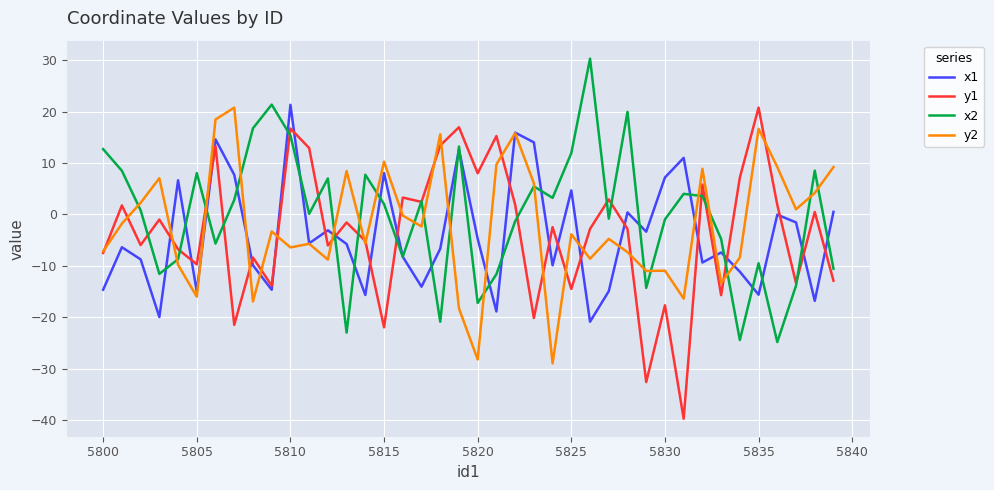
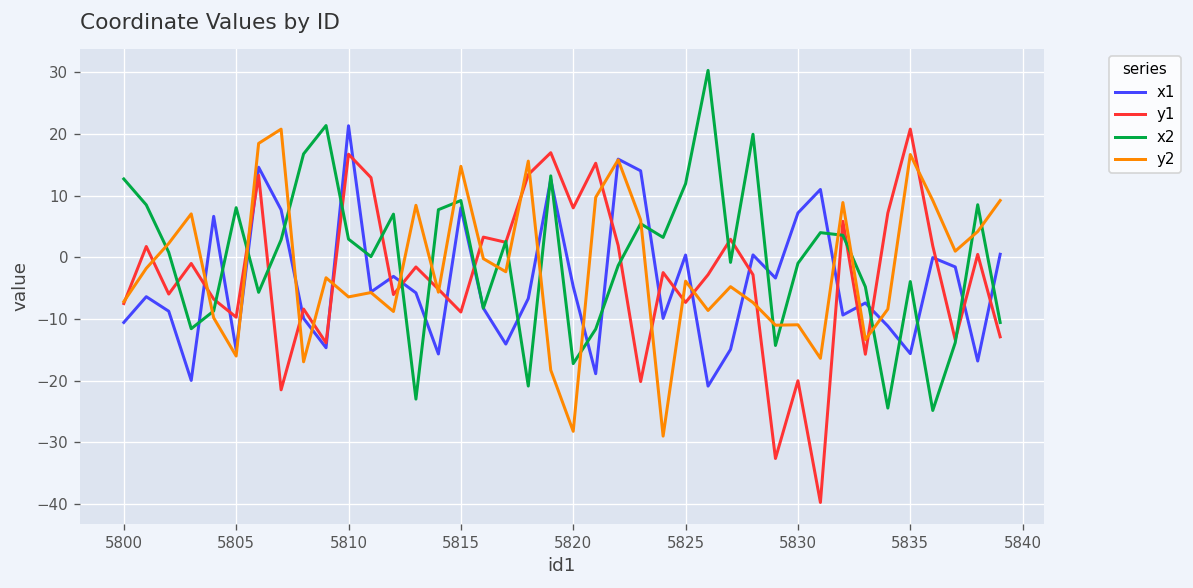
x1, 5800: -15 -> -11
x2, 5810: 15 -> 3
y1, 5815: -22 -> -9
x2, 5815: 2 -> 9
y2, 5815: 10 -> 15
x1, 5825: 5 -> 0
y1, 5825: -15 -> -7
y1, 5830: -18 -> -20
x2, 5835: -10 -> -4
